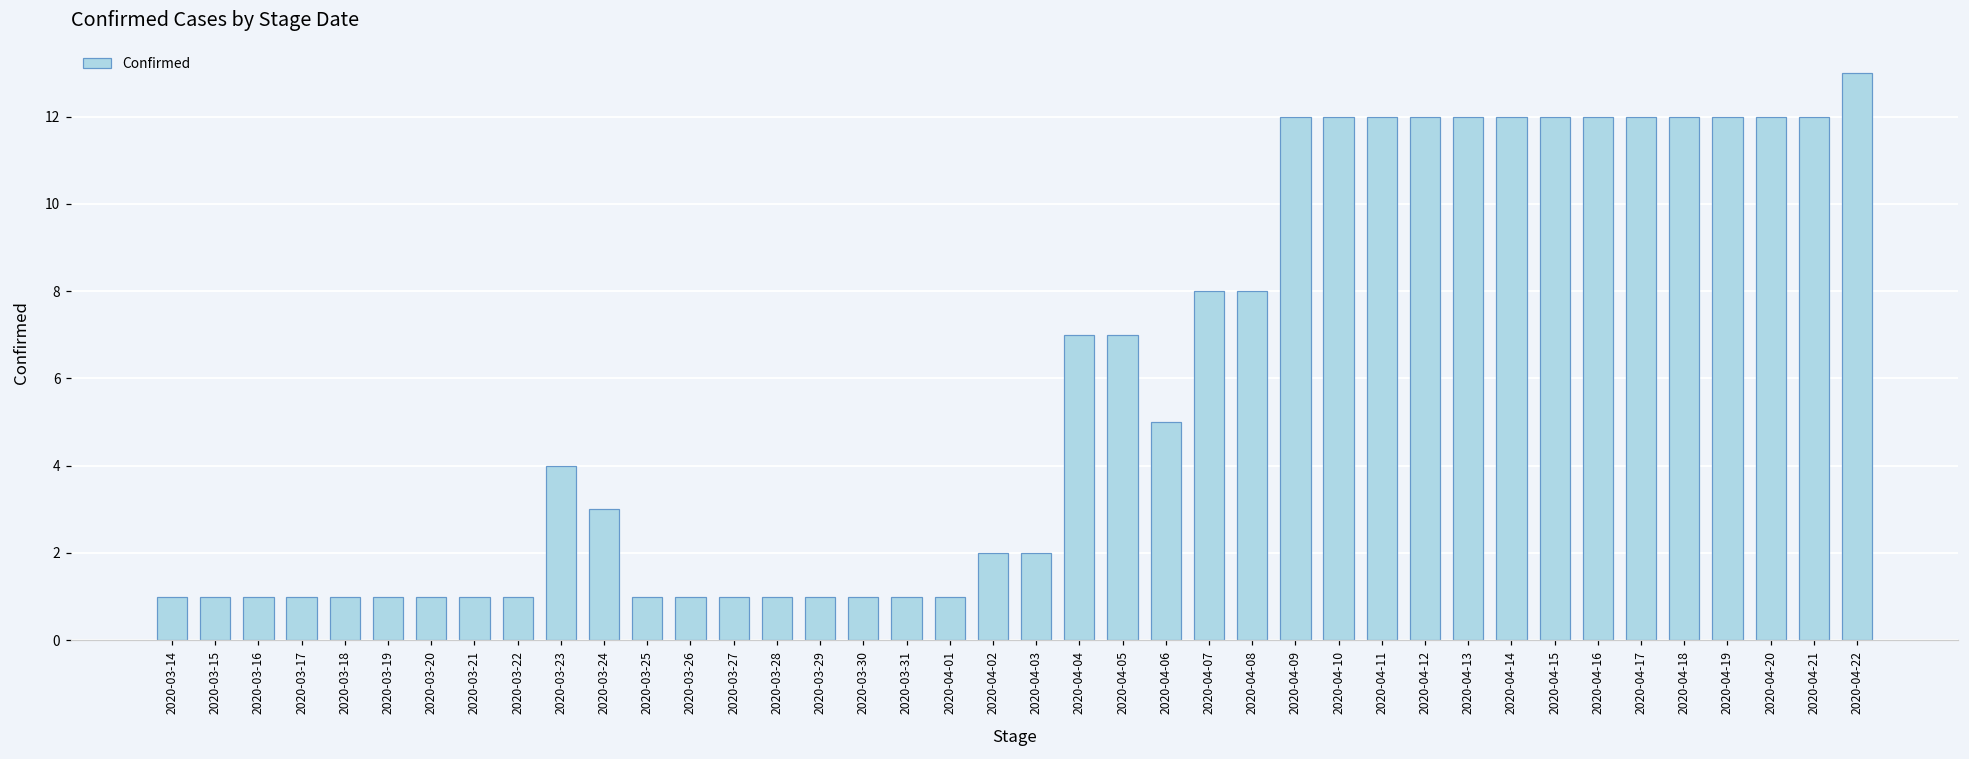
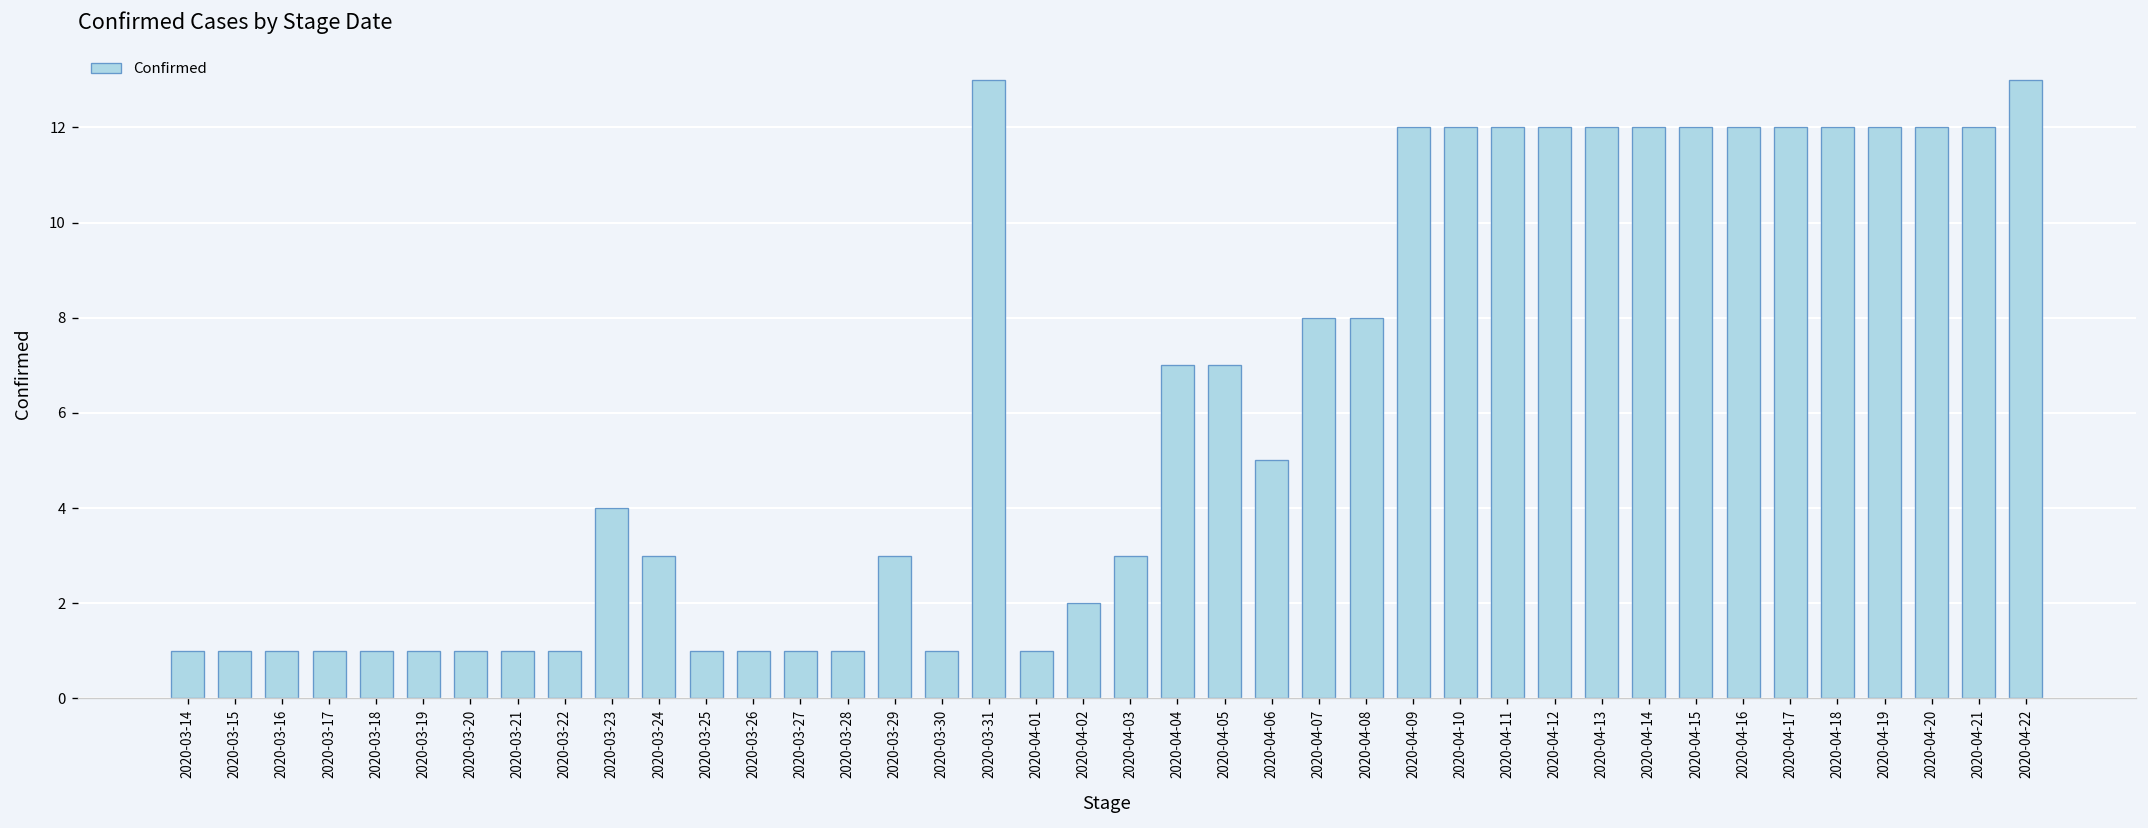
2020-03-29: 1 -> 3
2020-03-31: 1 -> 13
2020-04-03: 2 -> 3
